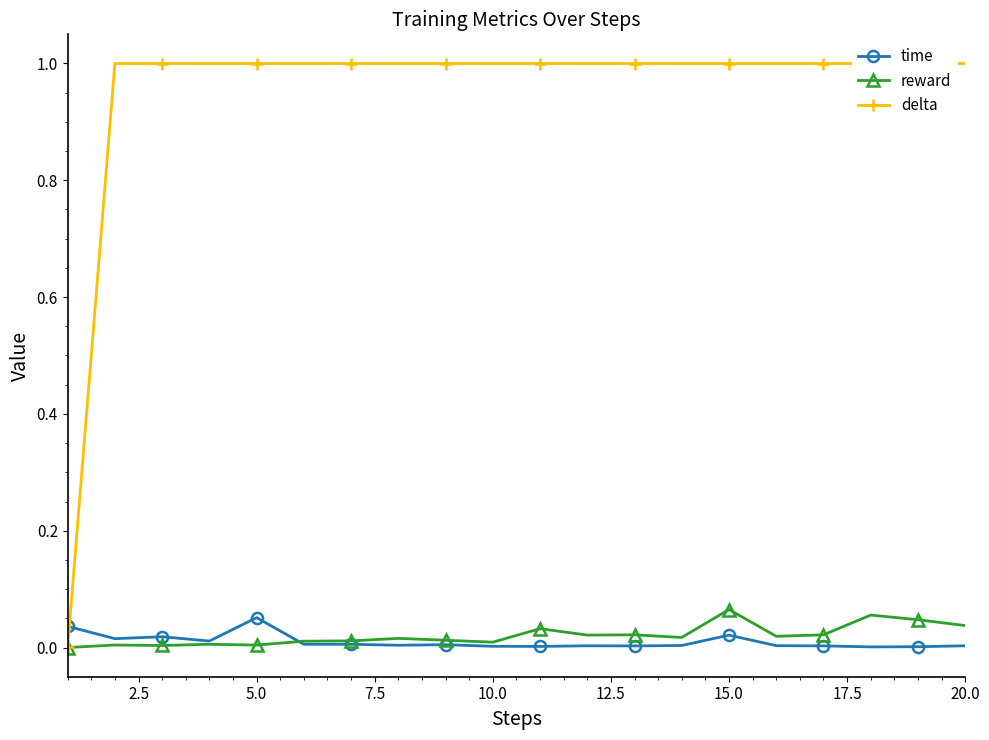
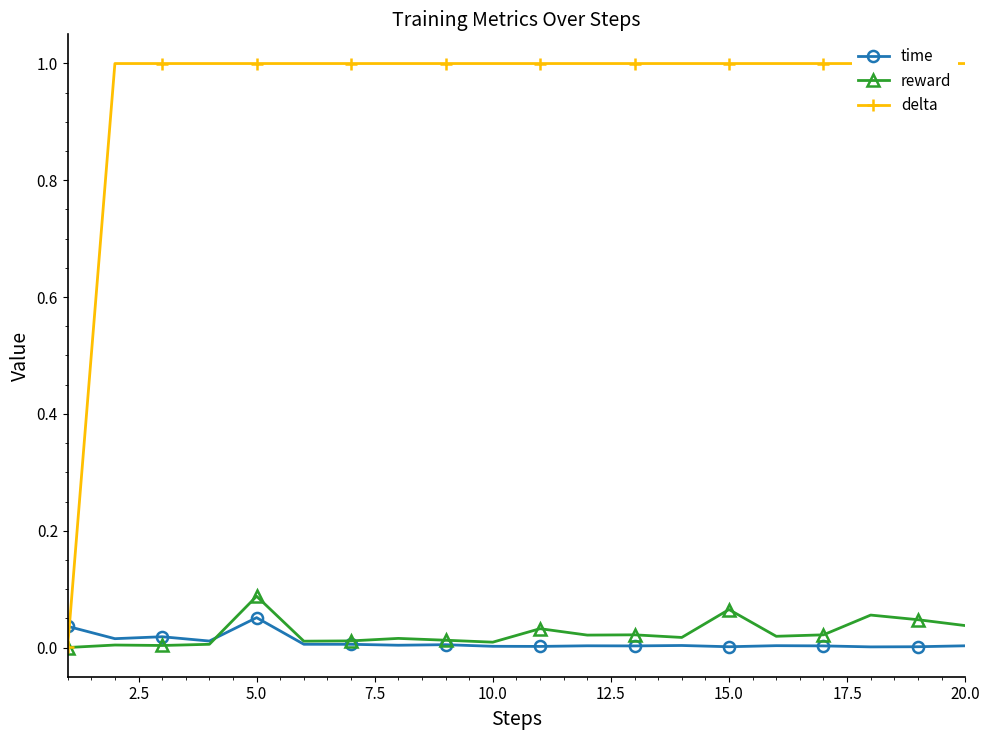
reward, 5.0: 0.00 -> 0.09
time, 15.0: 0.02 -> 0.00
